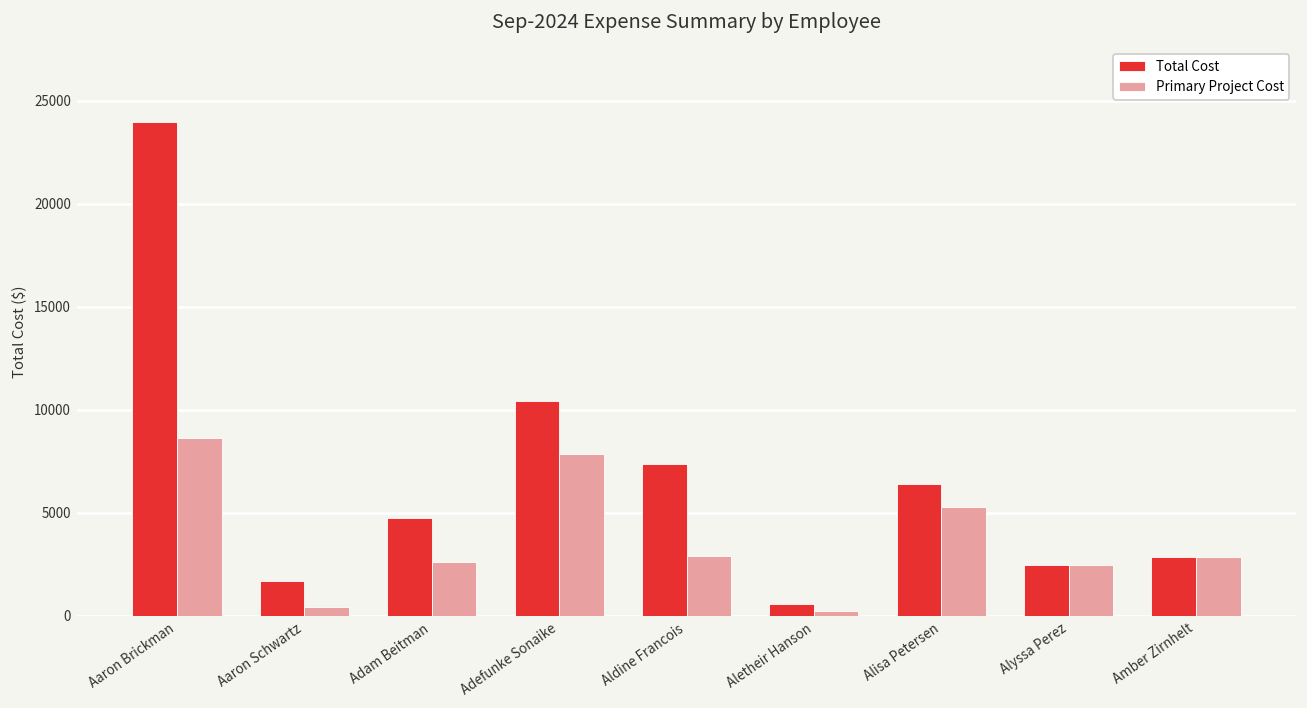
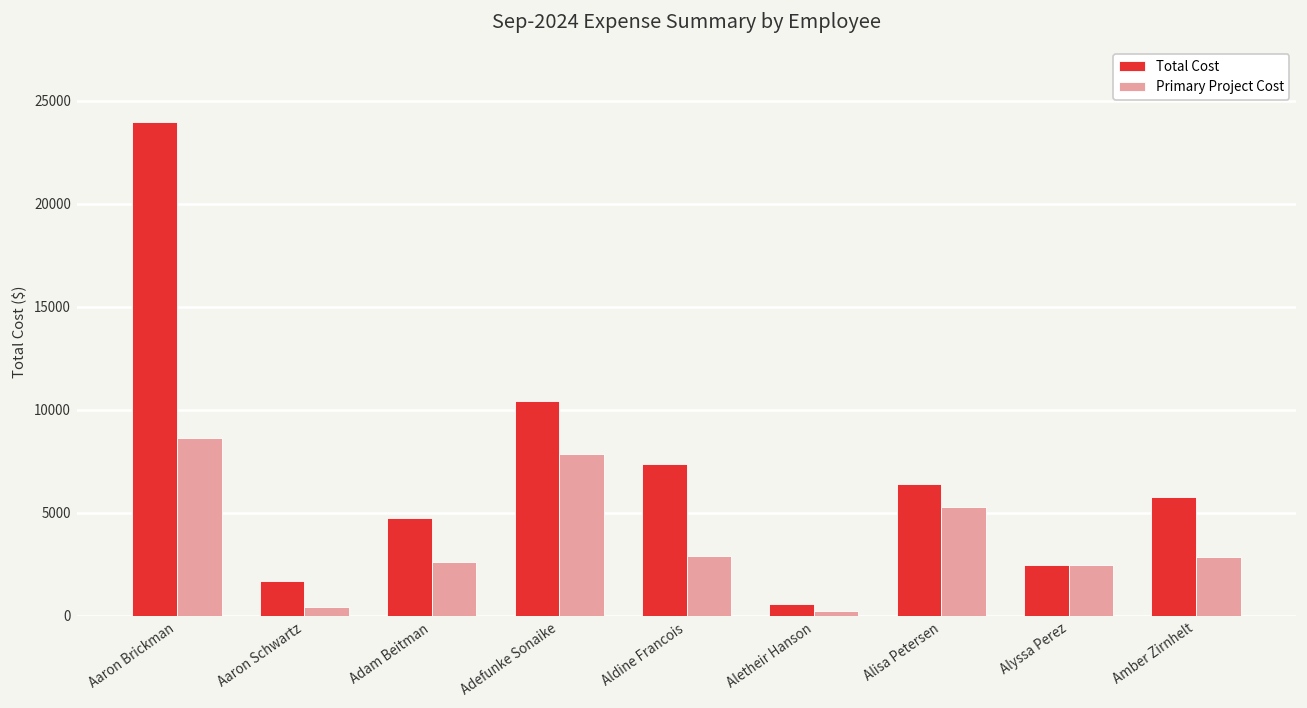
Total Cost, Amber Zirnhelt: 2900 -> 5800
